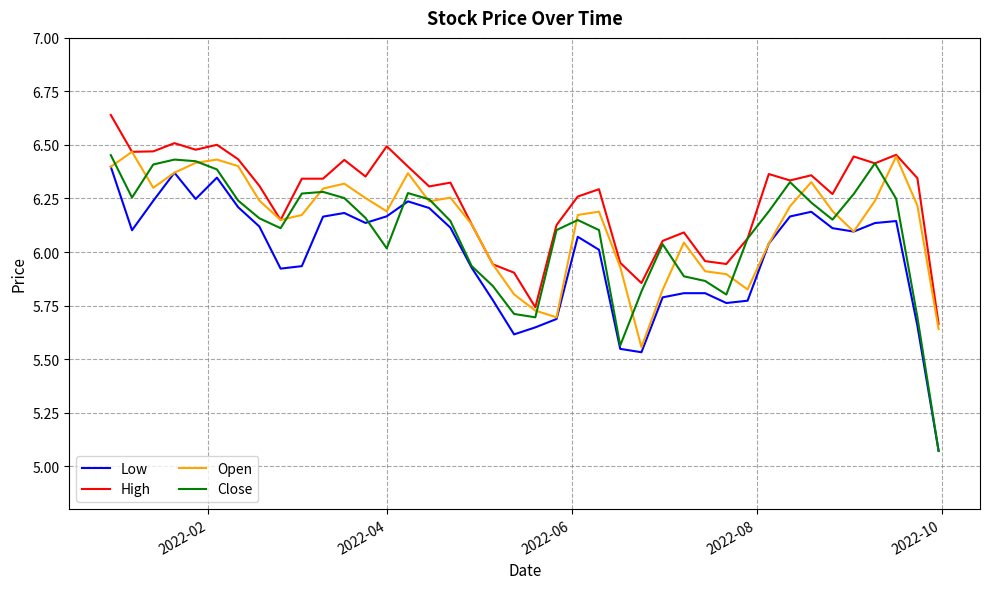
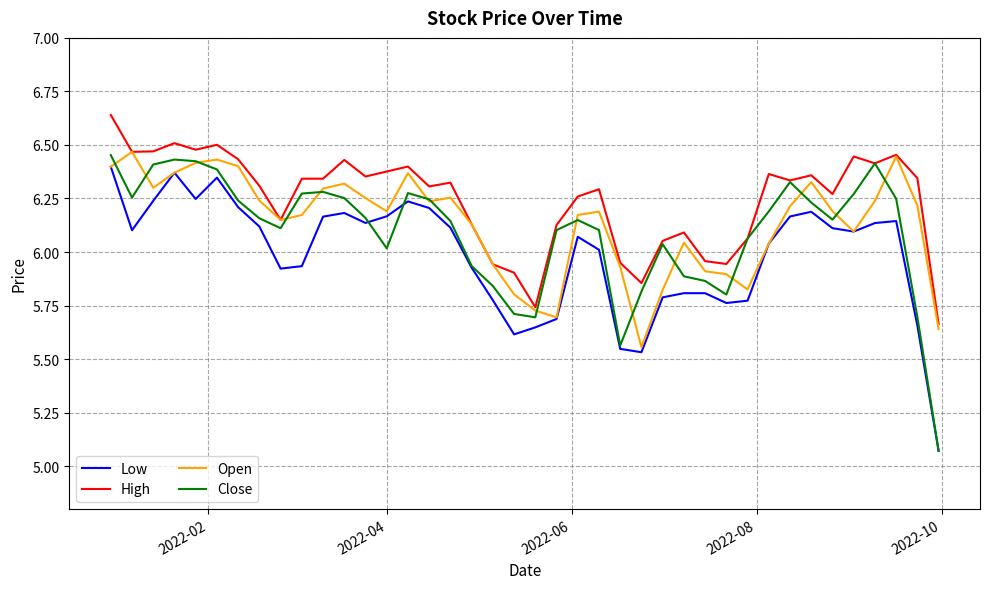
High, 2022-04: 6.49 -> 6.38
